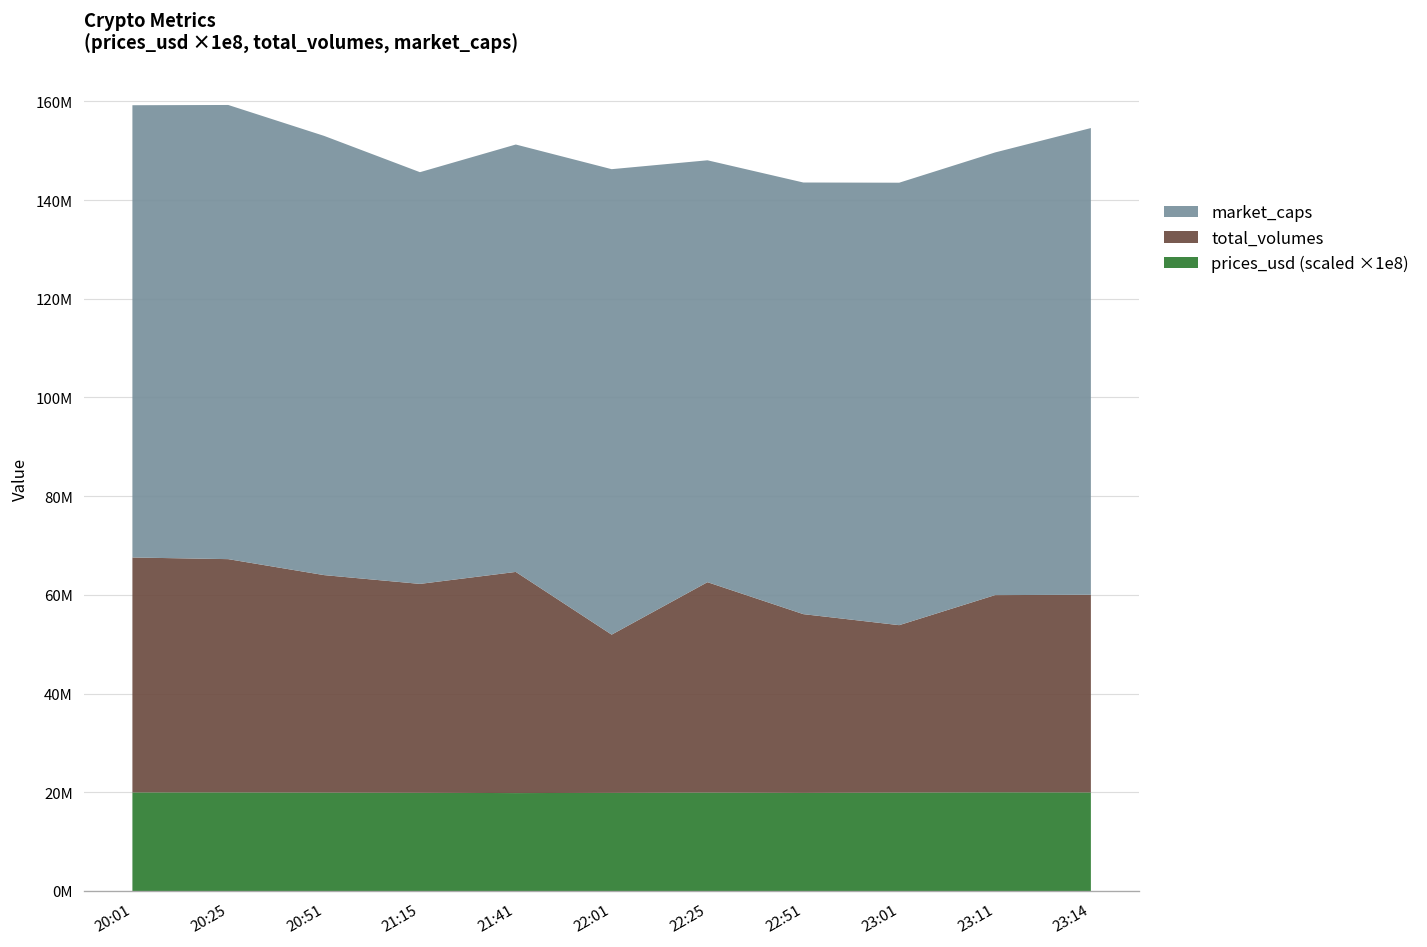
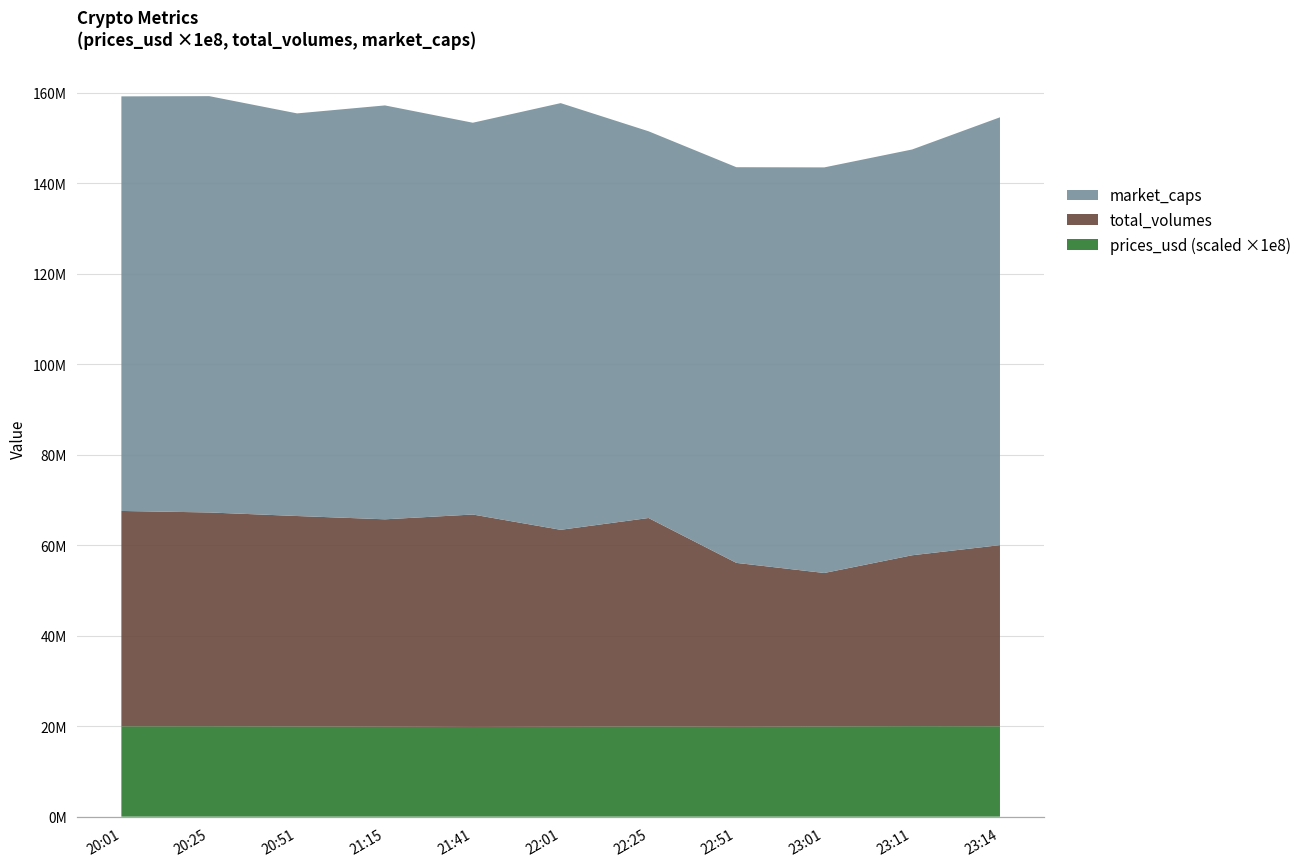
total_volumes, 20:51: 44000000 -> 47000000
total_volumes, 21:15: 42000000 -> 46000000
market_caps, 21:15: 83000000 -> 91000000
total_volumes, 21:41: 45000000 -> 47000000
total_volumes, 22:01: 32000000 -> 44000000
total_volumes, 22:25: 43000000 -> 46000000
total_volumes, 23:11: 40000000 -> 38000000
